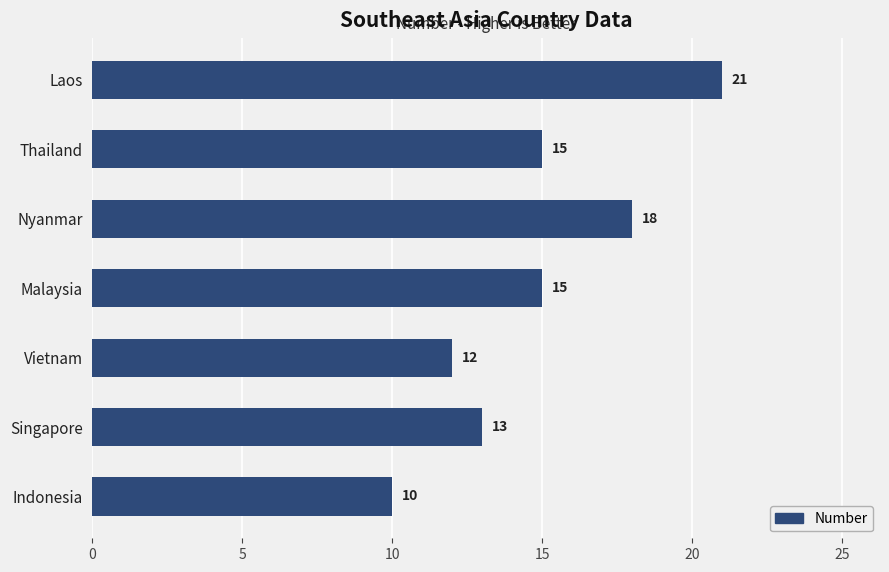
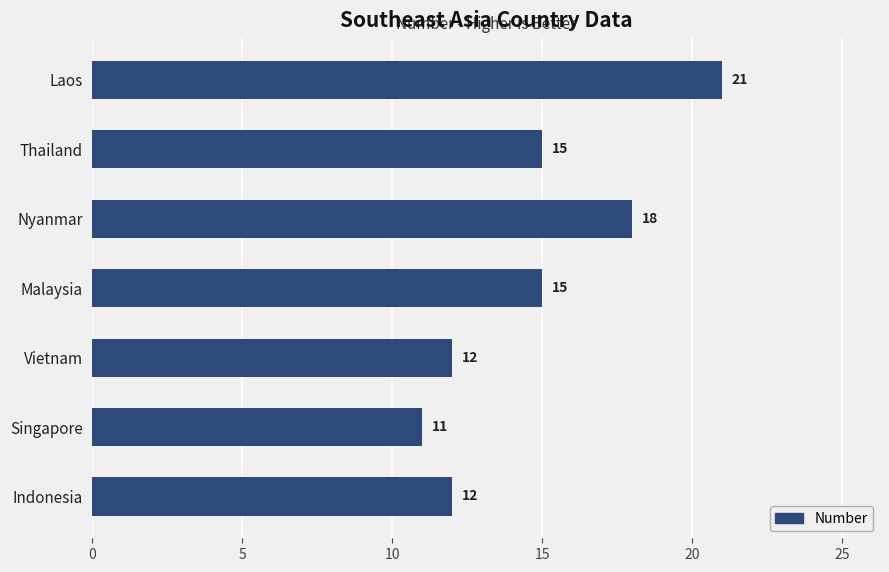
Singapore: 13 -> 11
Indonesia: 10 -> 12
